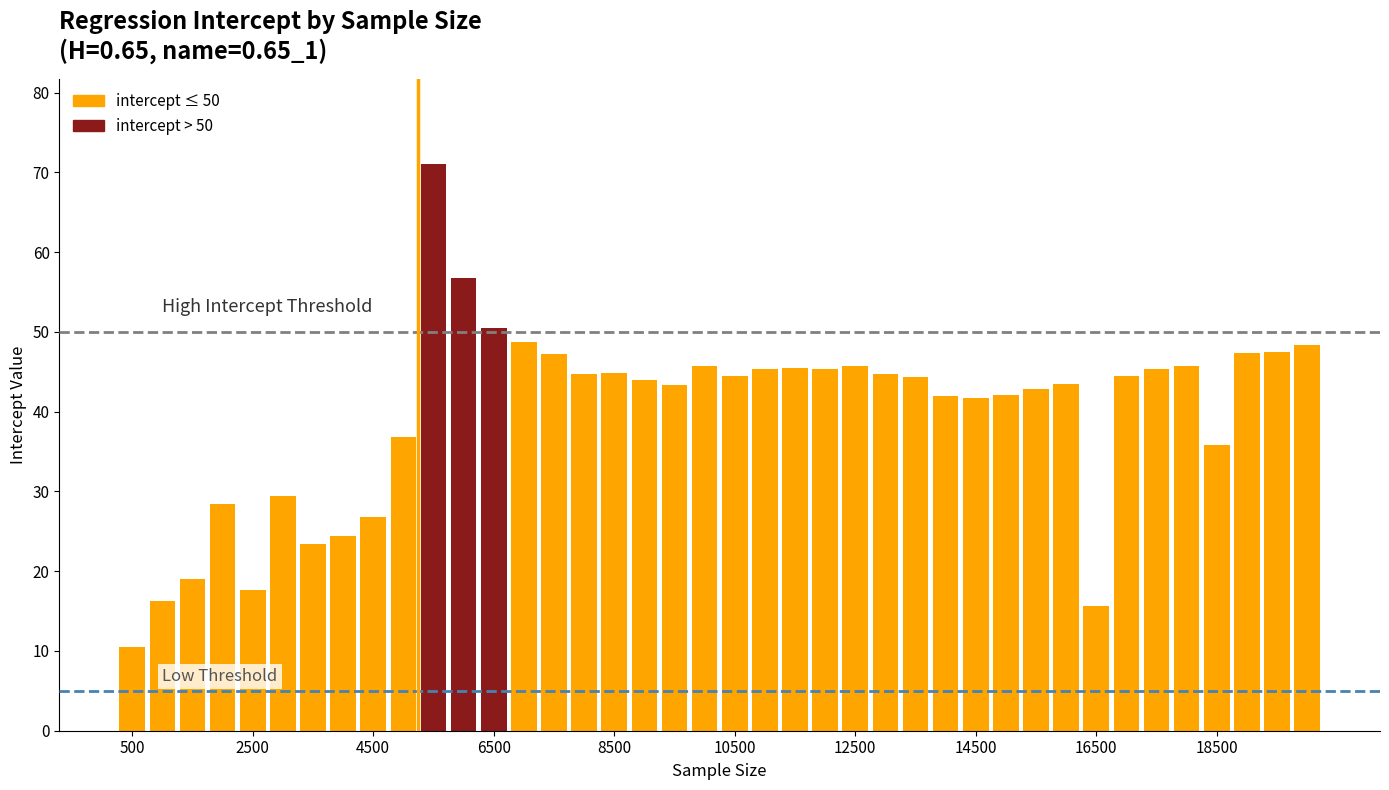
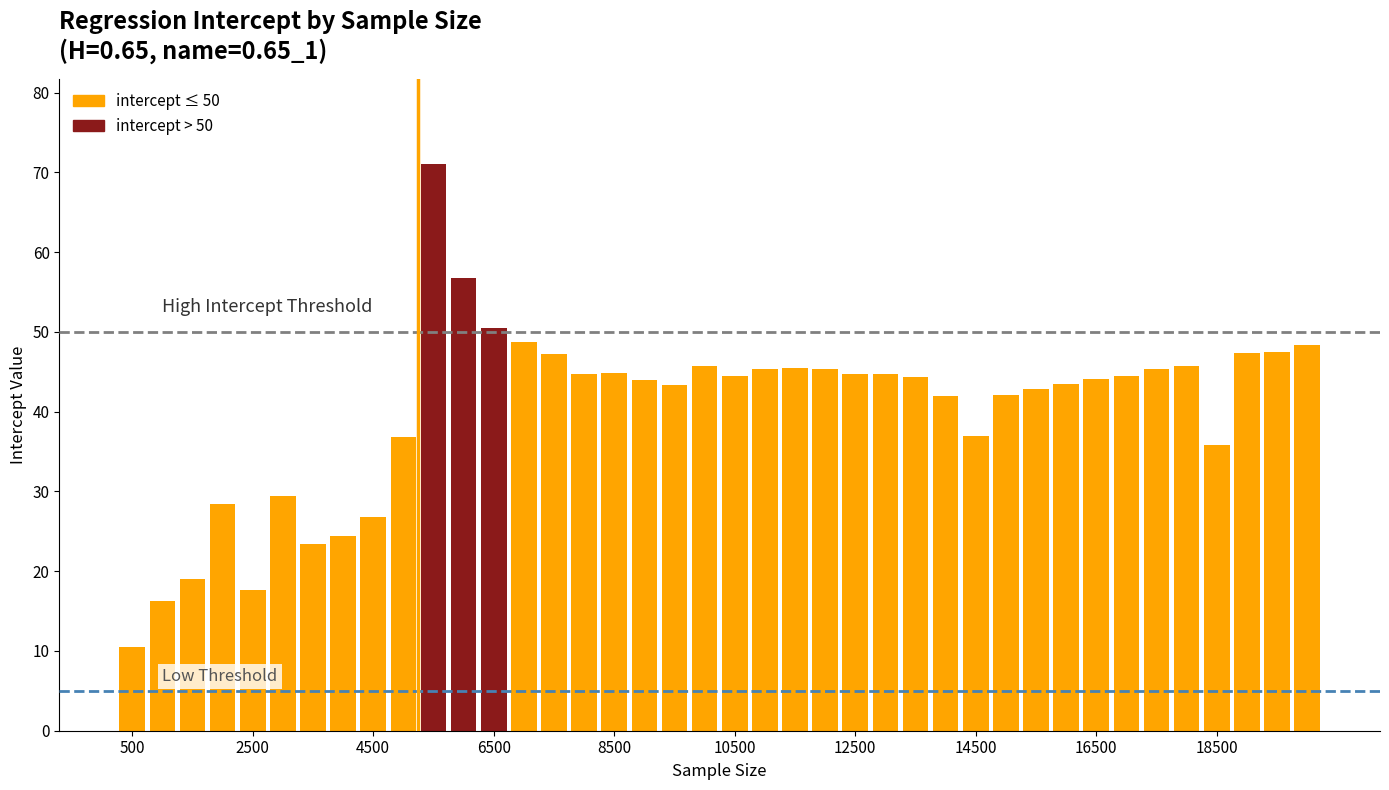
12500: 46 -> 45
14500: 42 -> 37
16500: 16 -> 44
